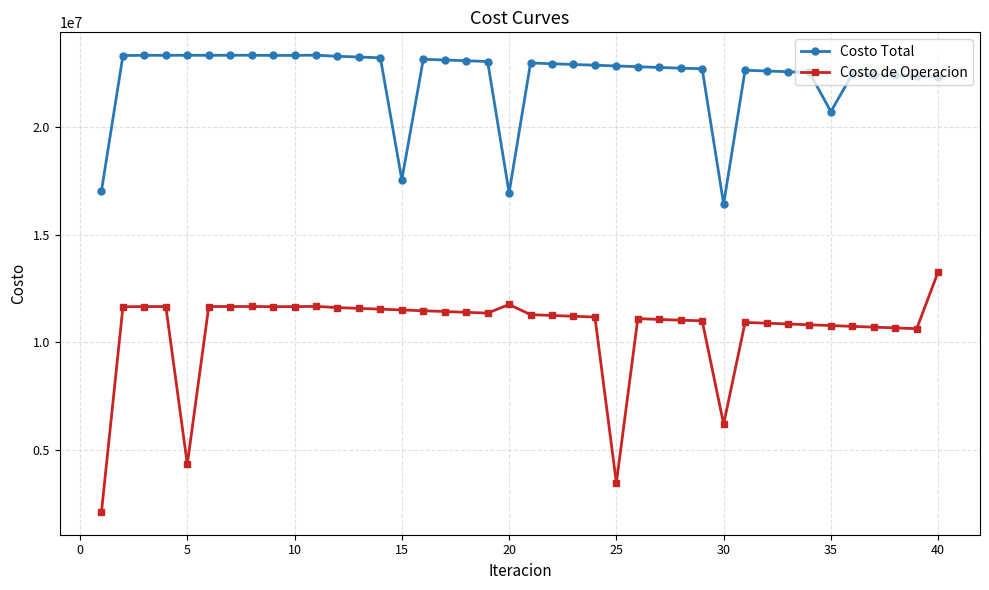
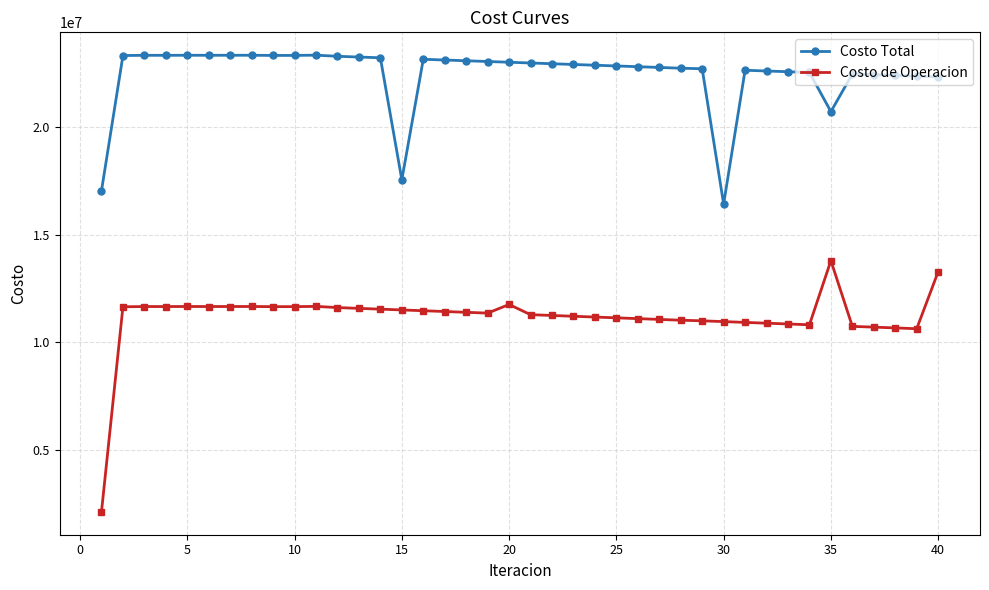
Costo de Operacion, 5: 4300000 -> 11700000
Costo Total, 20: 17000000 -> 23000000
Costo de Operacion, 25: 3500000 -> 11100000
Costo de Operacion, 30: 6200000 -> 11000000
Costo de Operacion, 35: 10800000 -> 13800000
